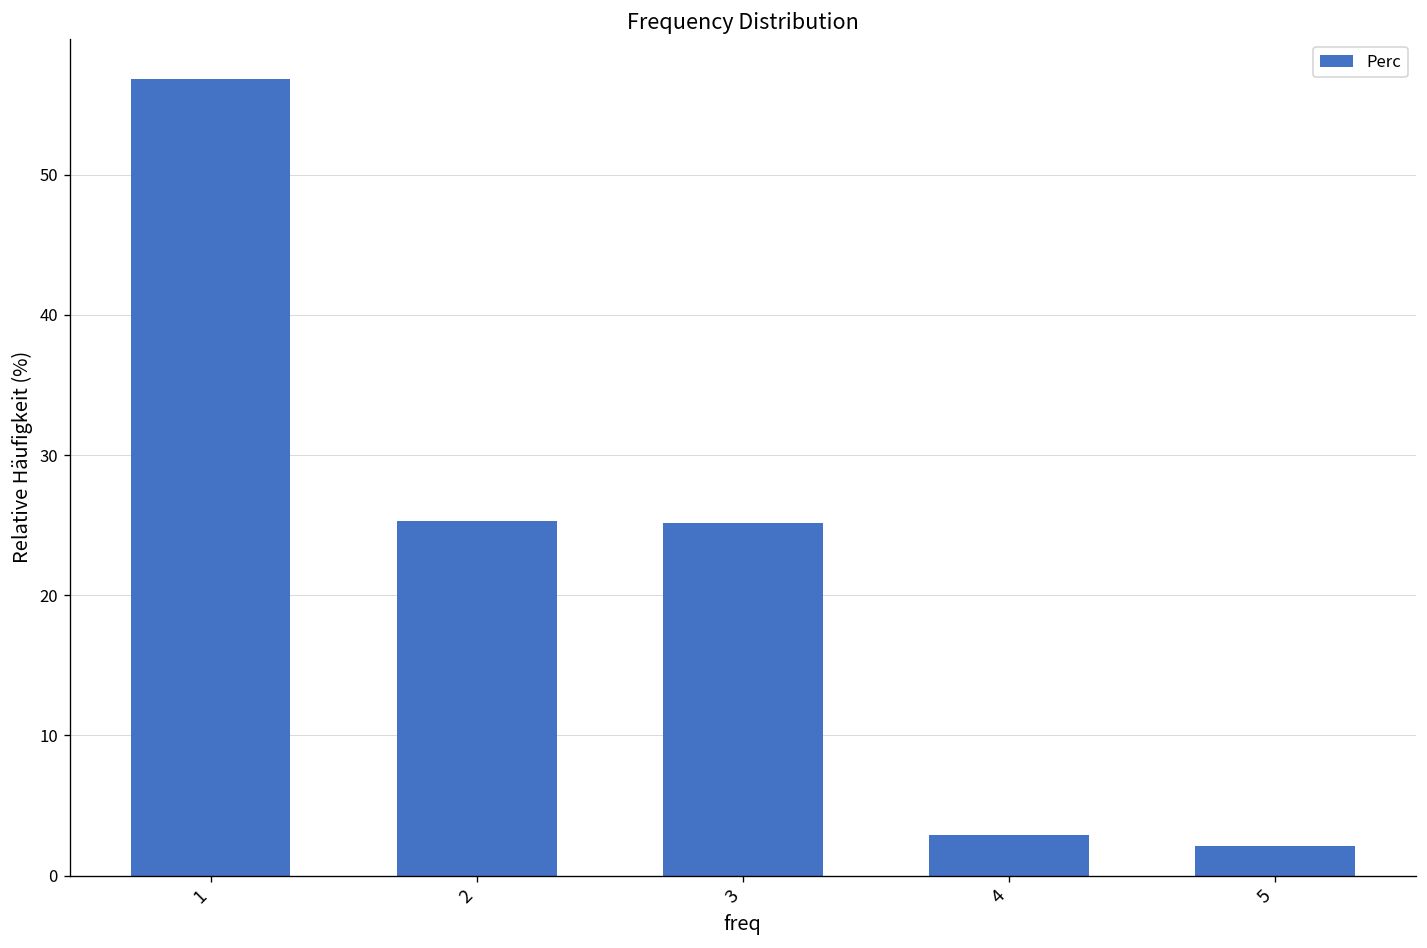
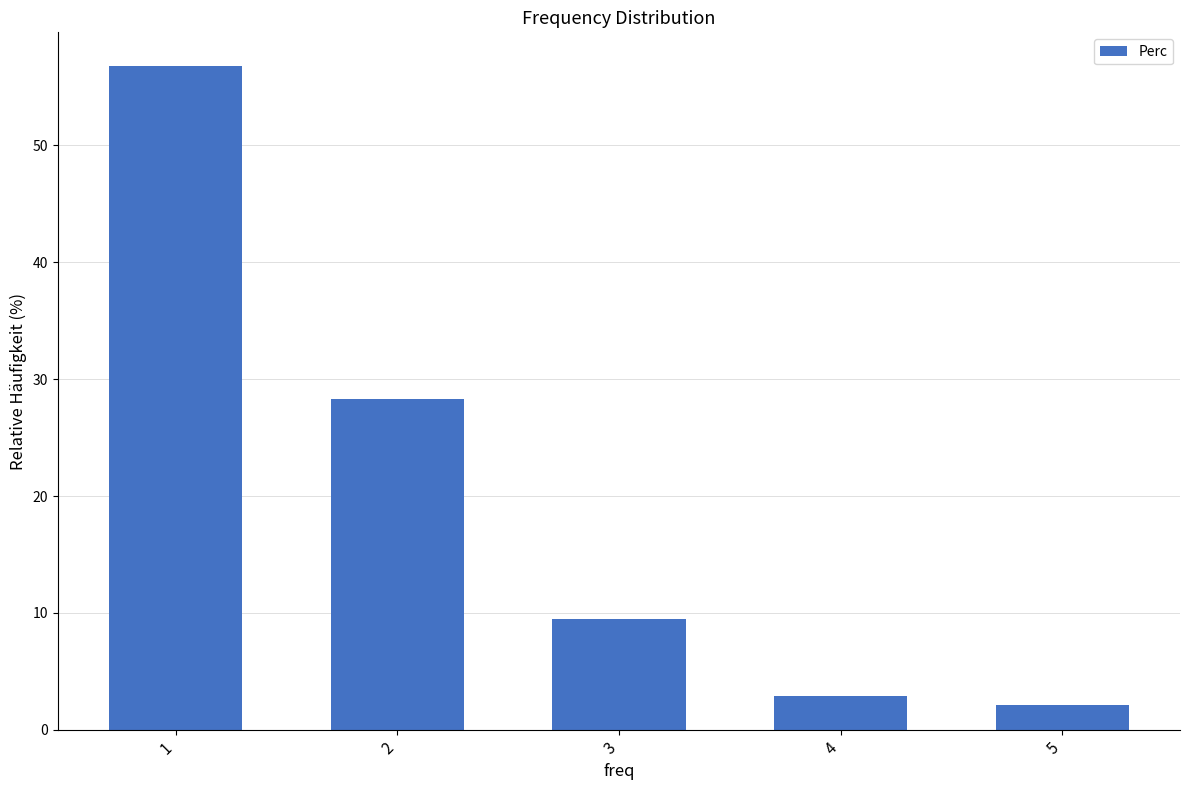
2: 25.3 -> 28.3
3: 25.1 -> 9.5
